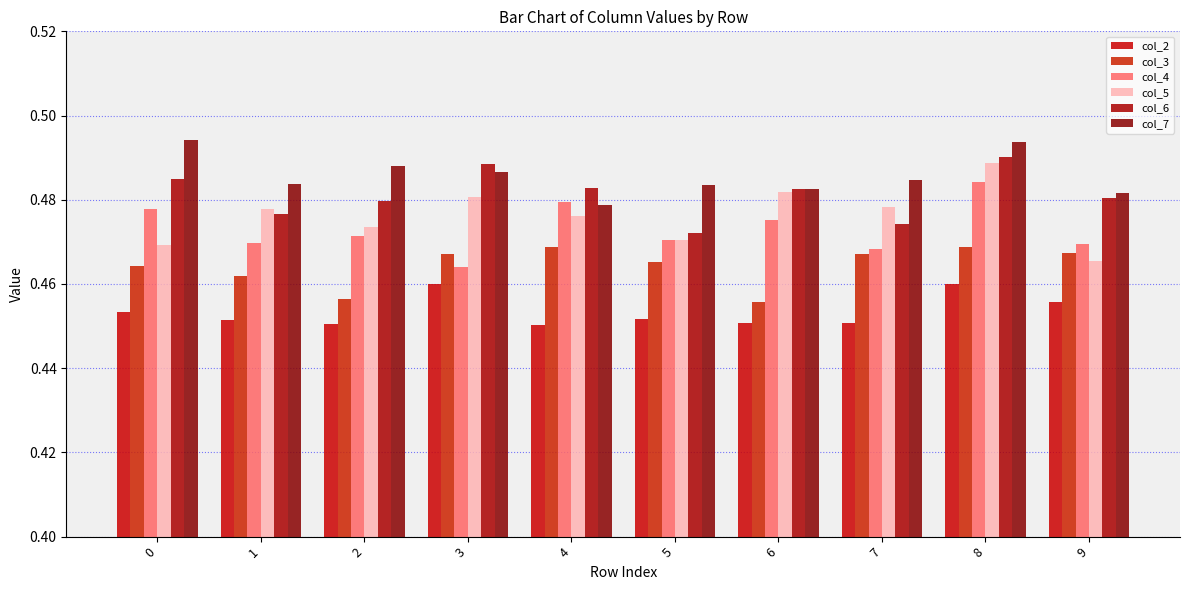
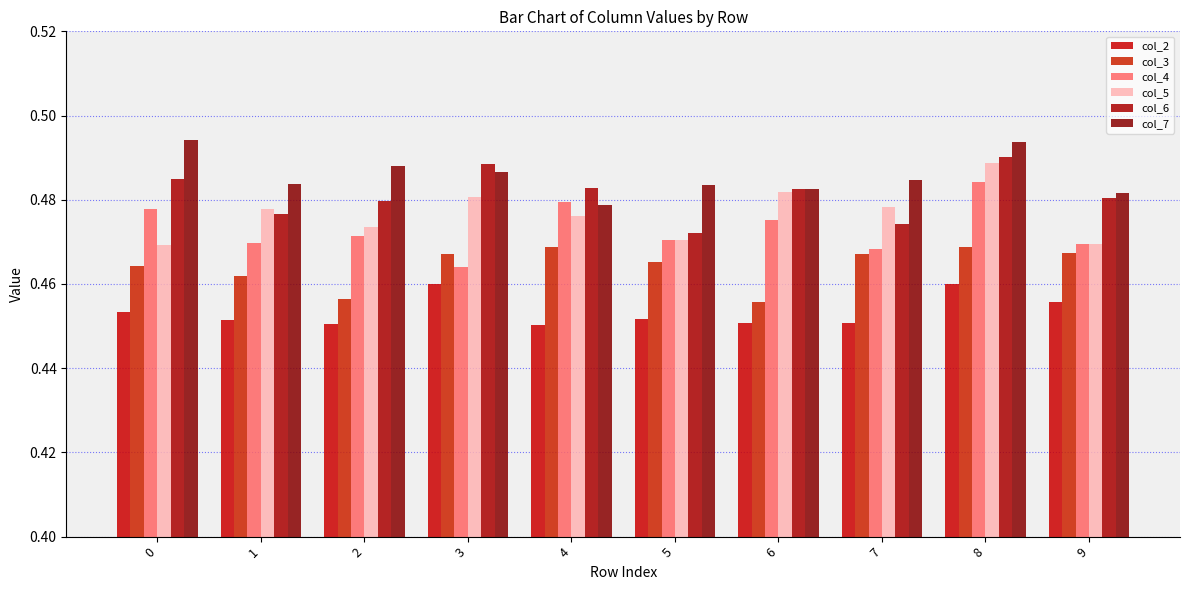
col_5, 9: 0.465 -> 0.470
